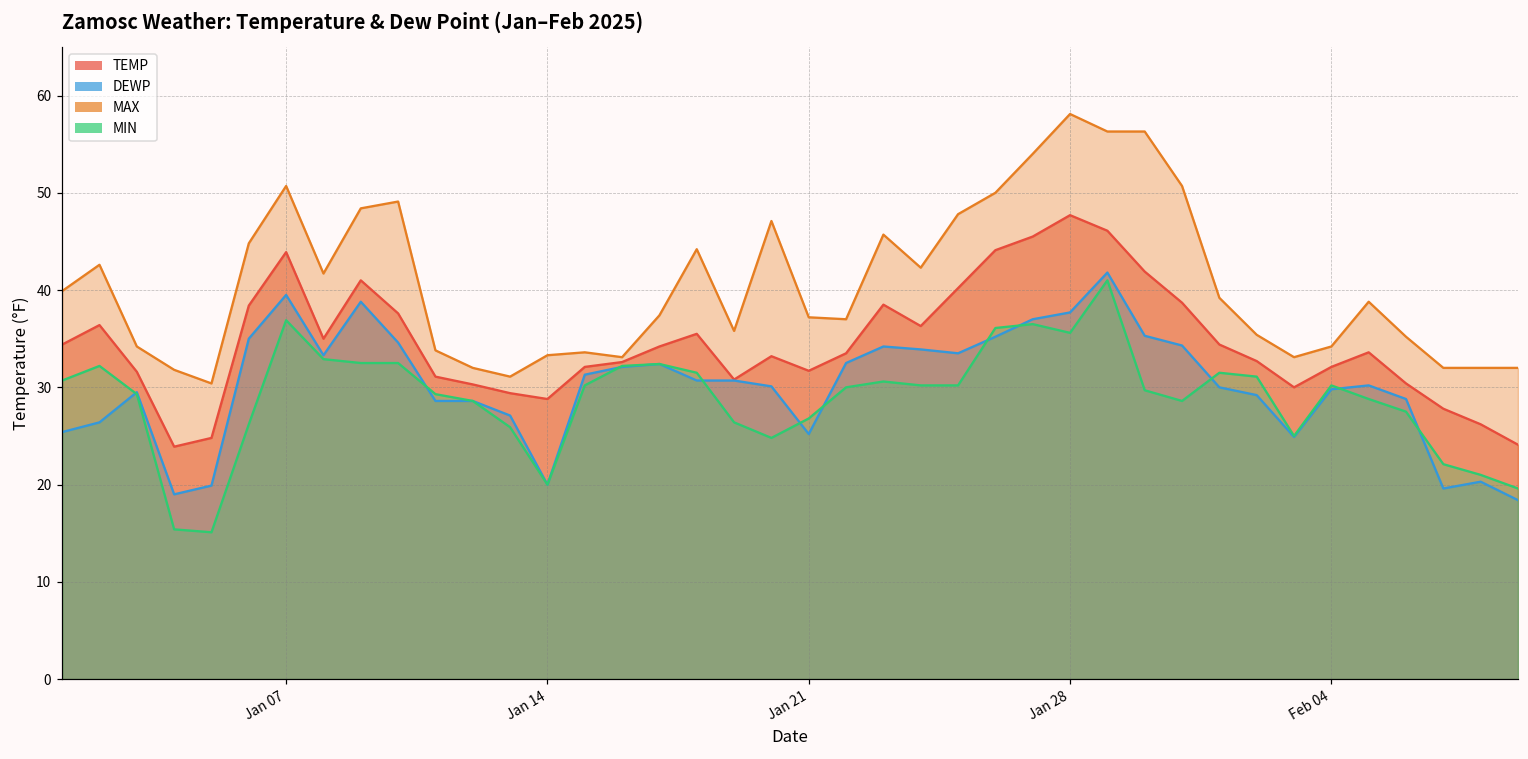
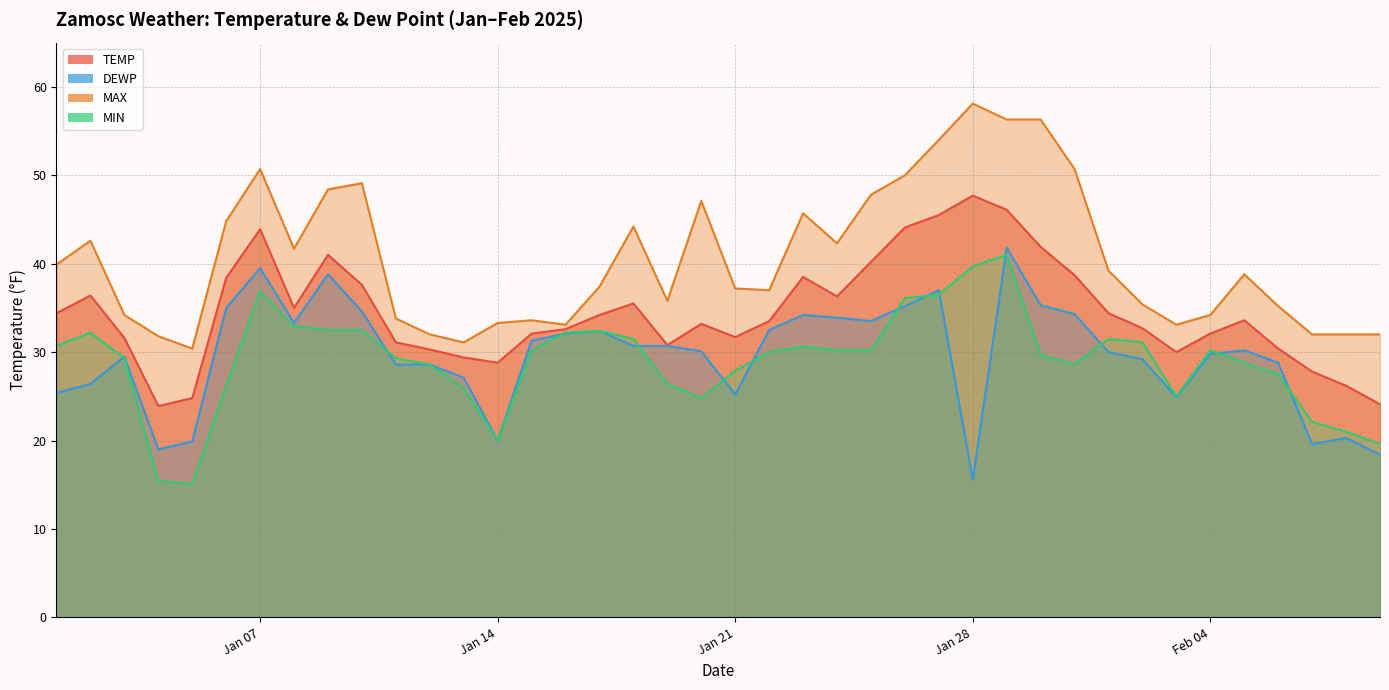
MIN, Jan 21: 27 -> 28
DEWP, Jan 28: 38 -> 16
MIN, Jan 28: 36 -> 40
